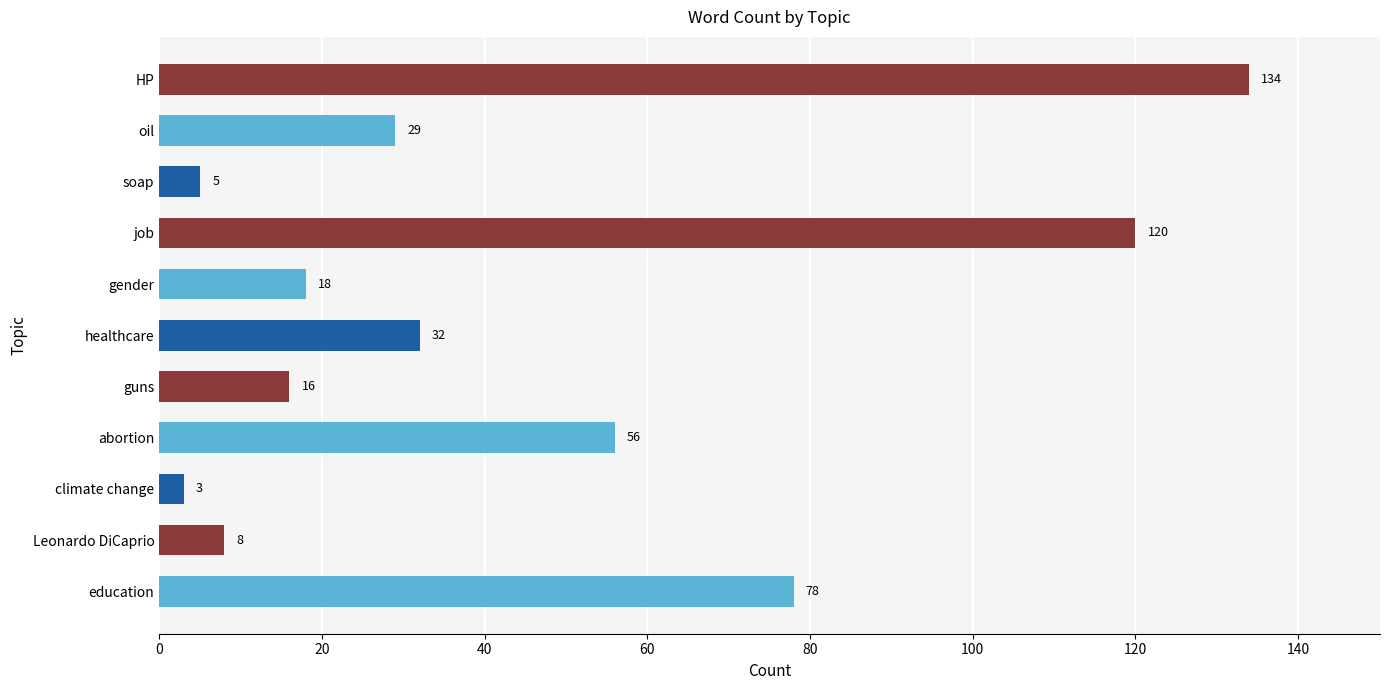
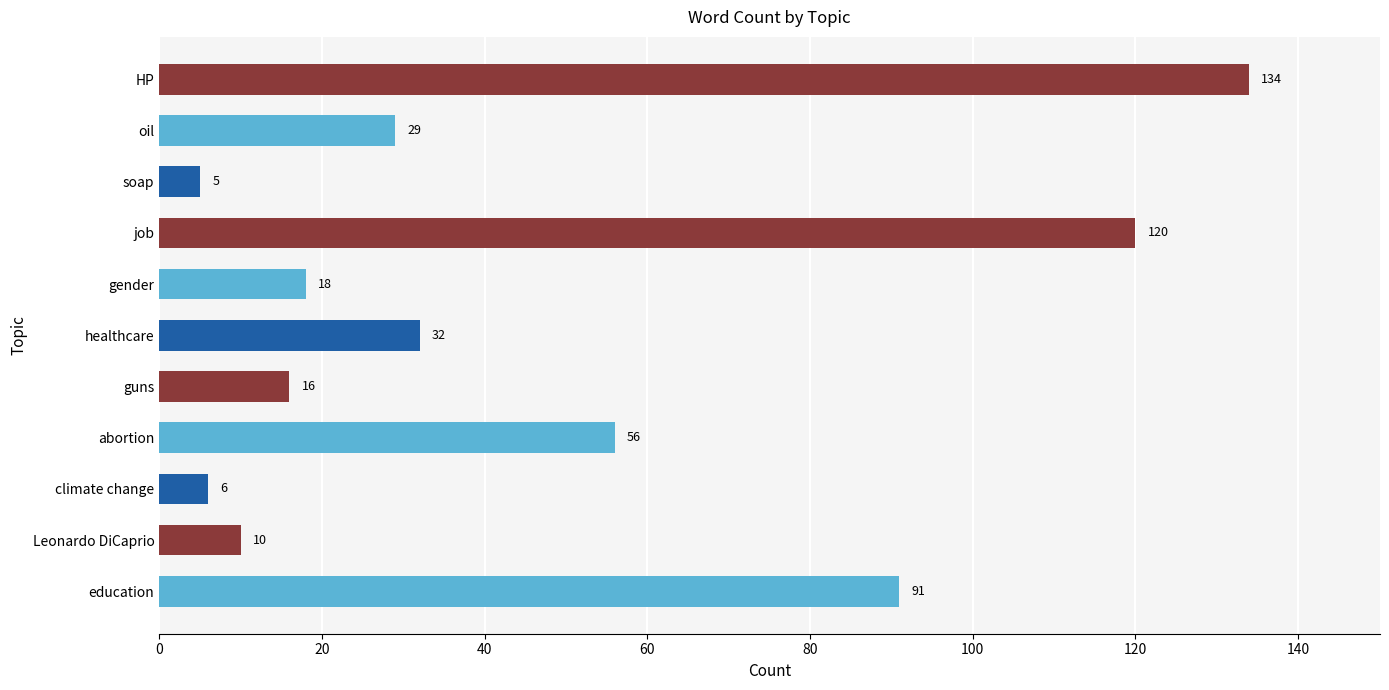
climate change: 3 -> 6
Leonardo DiCaprio: 8 -> 10
education: 78 -> 91
